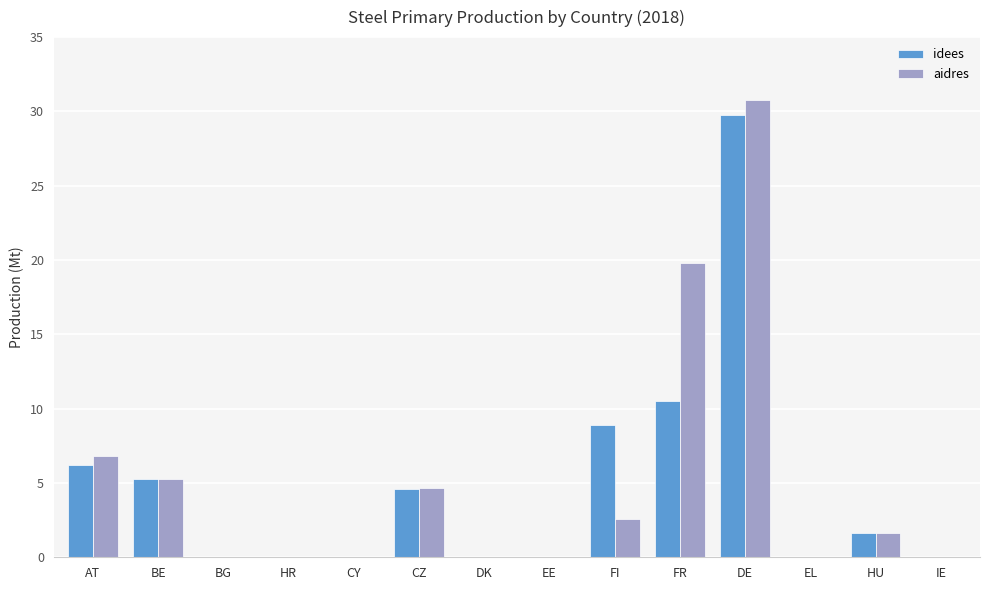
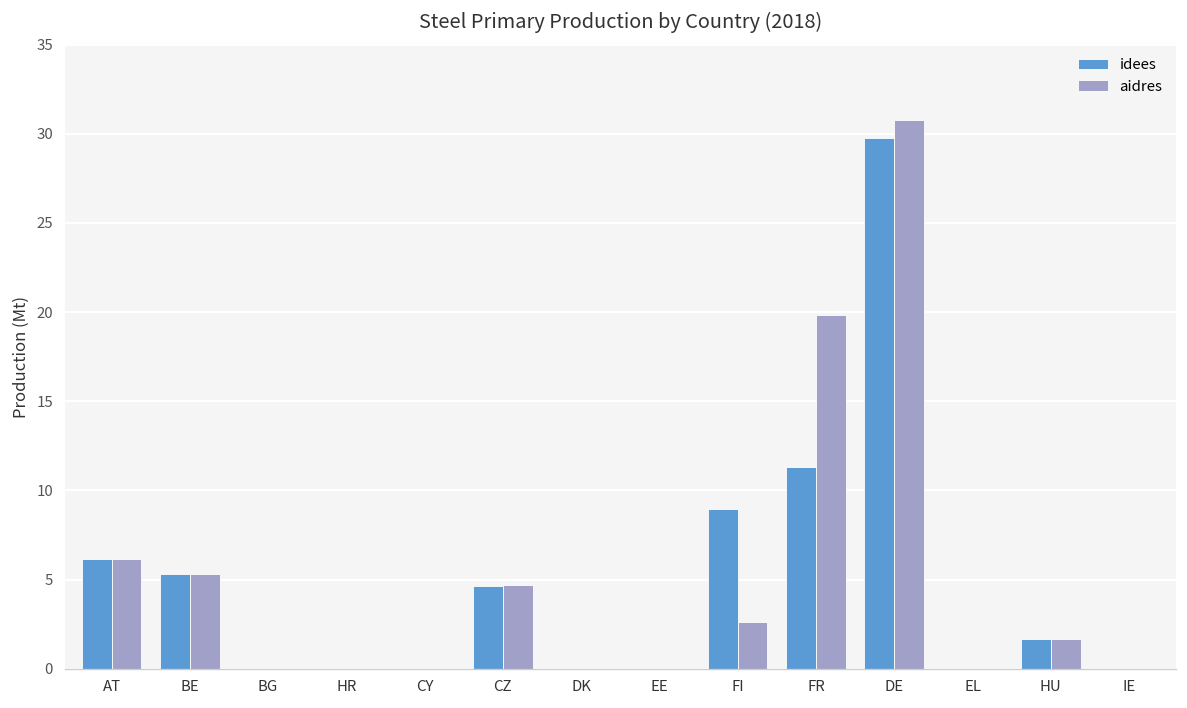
aidres, AT: 6.8 -> 6.2
idees, FR: 10.5 -> 11.3
